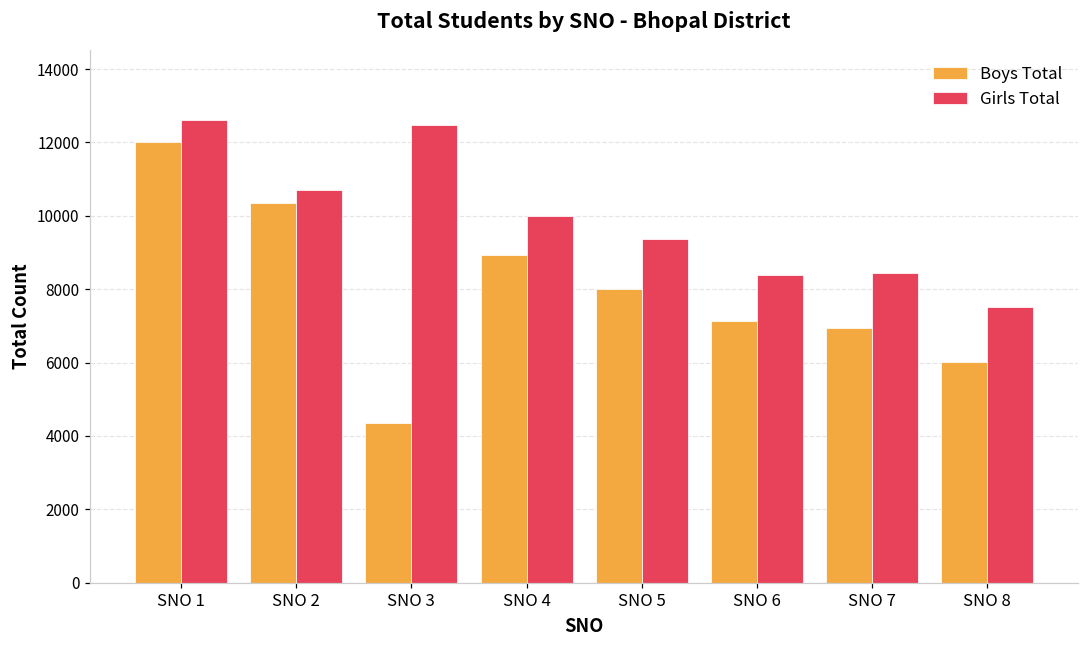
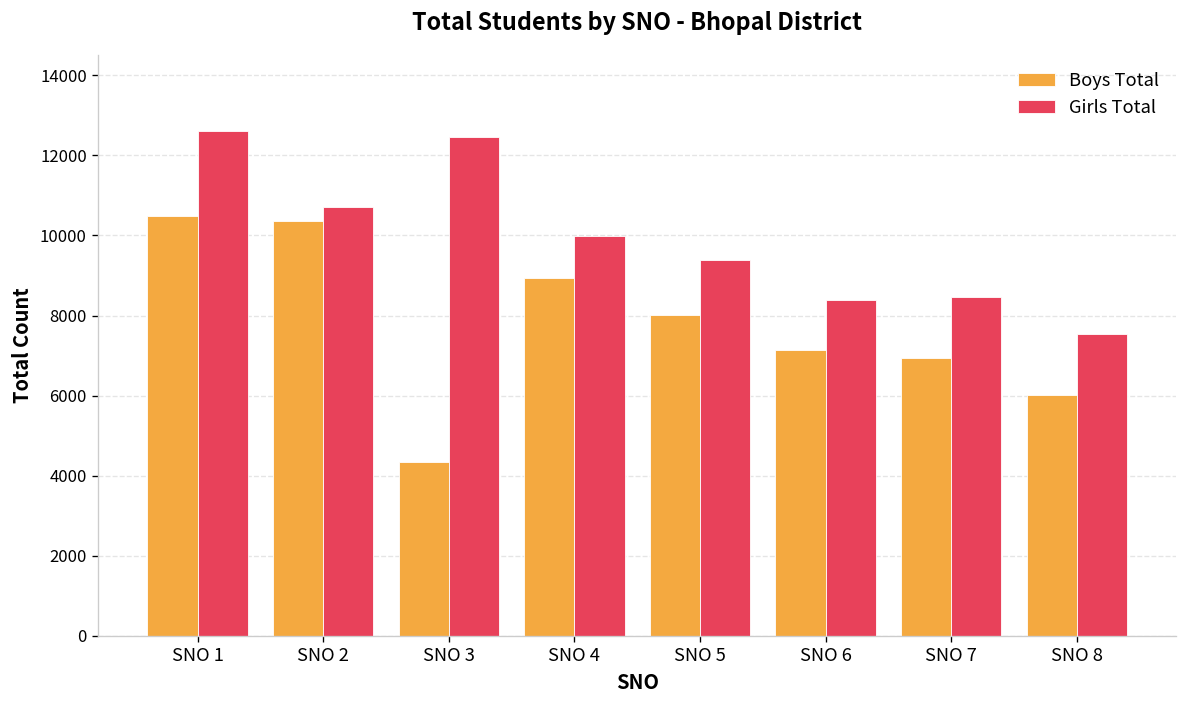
Boys Total, SNO 1: 12000 -> 10500
